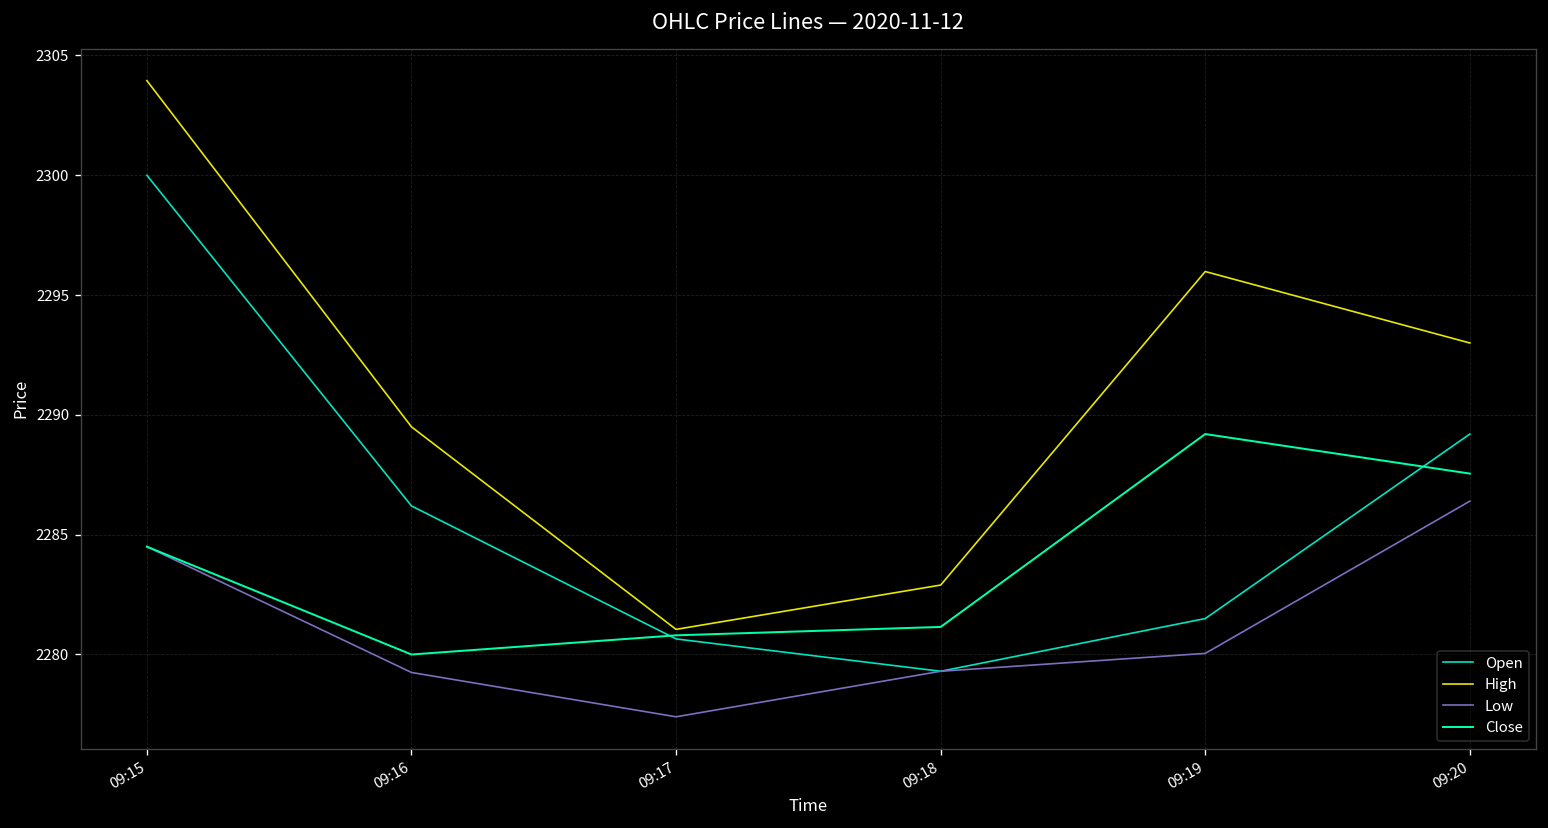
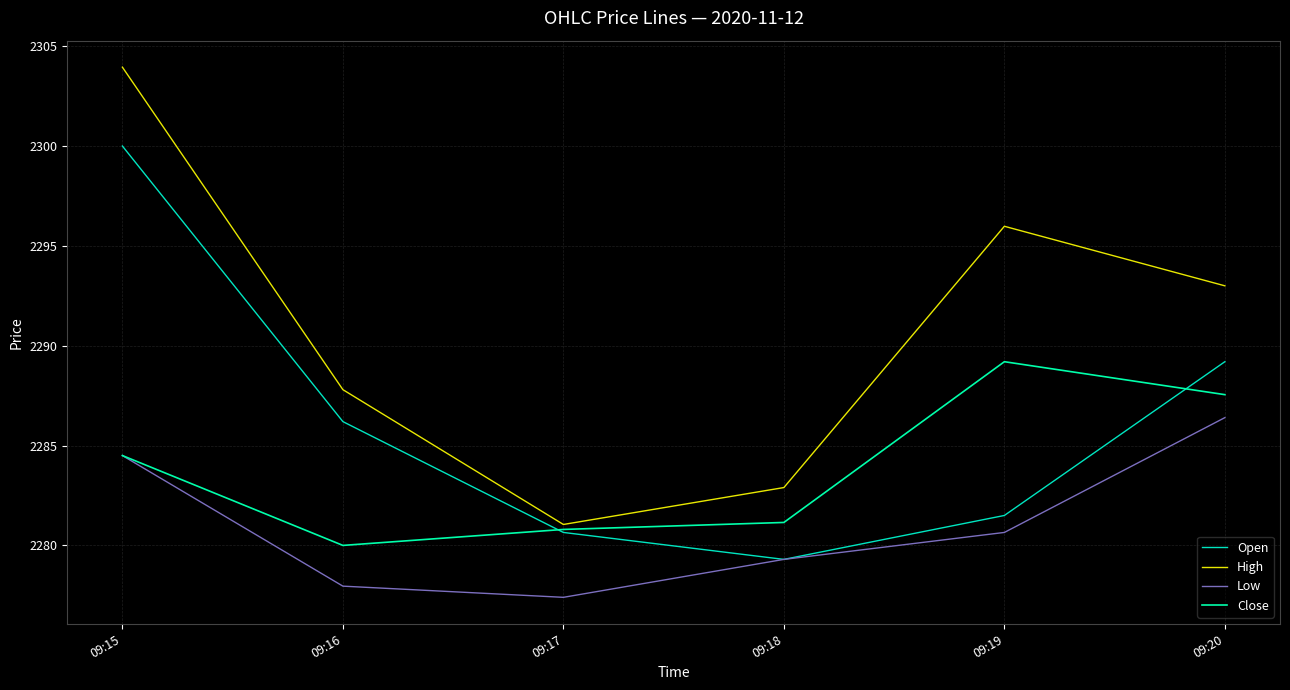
High, 09:16: 2289.5 -> 2287.8
Low, 09:16: 2279.3 -> 2278.0
Low, 09:19: 2280.0 -> 2280.6
